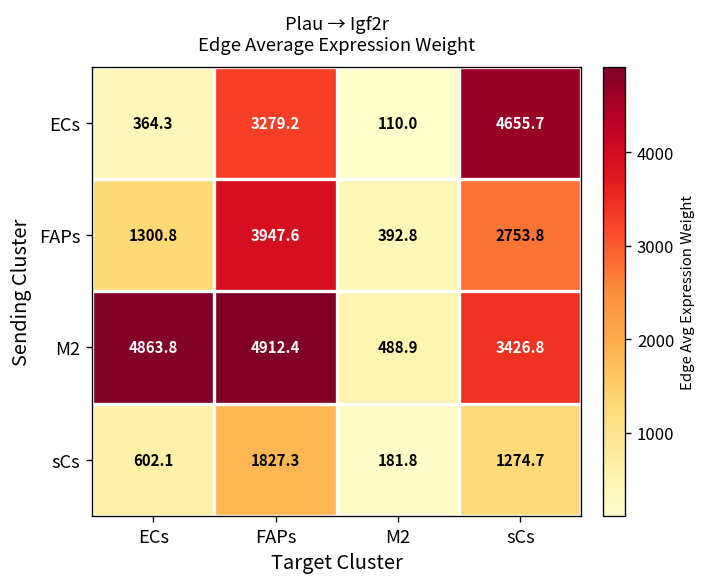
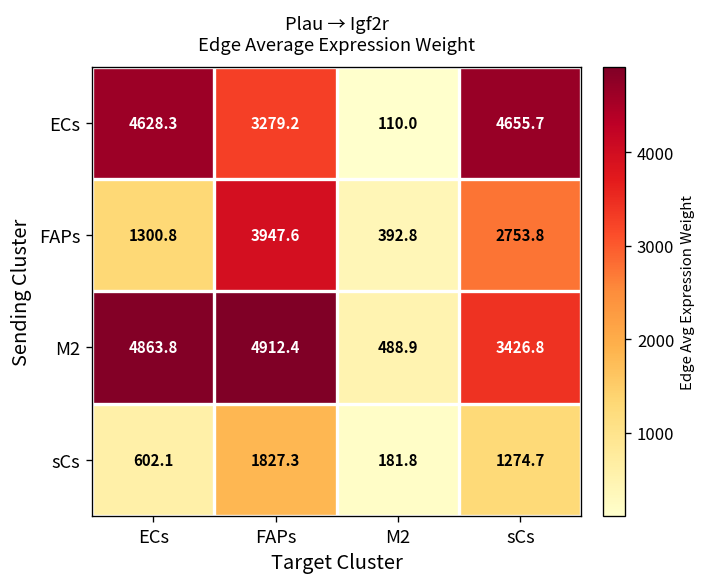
ECs, ECs: 364.3 -> 4628.3
